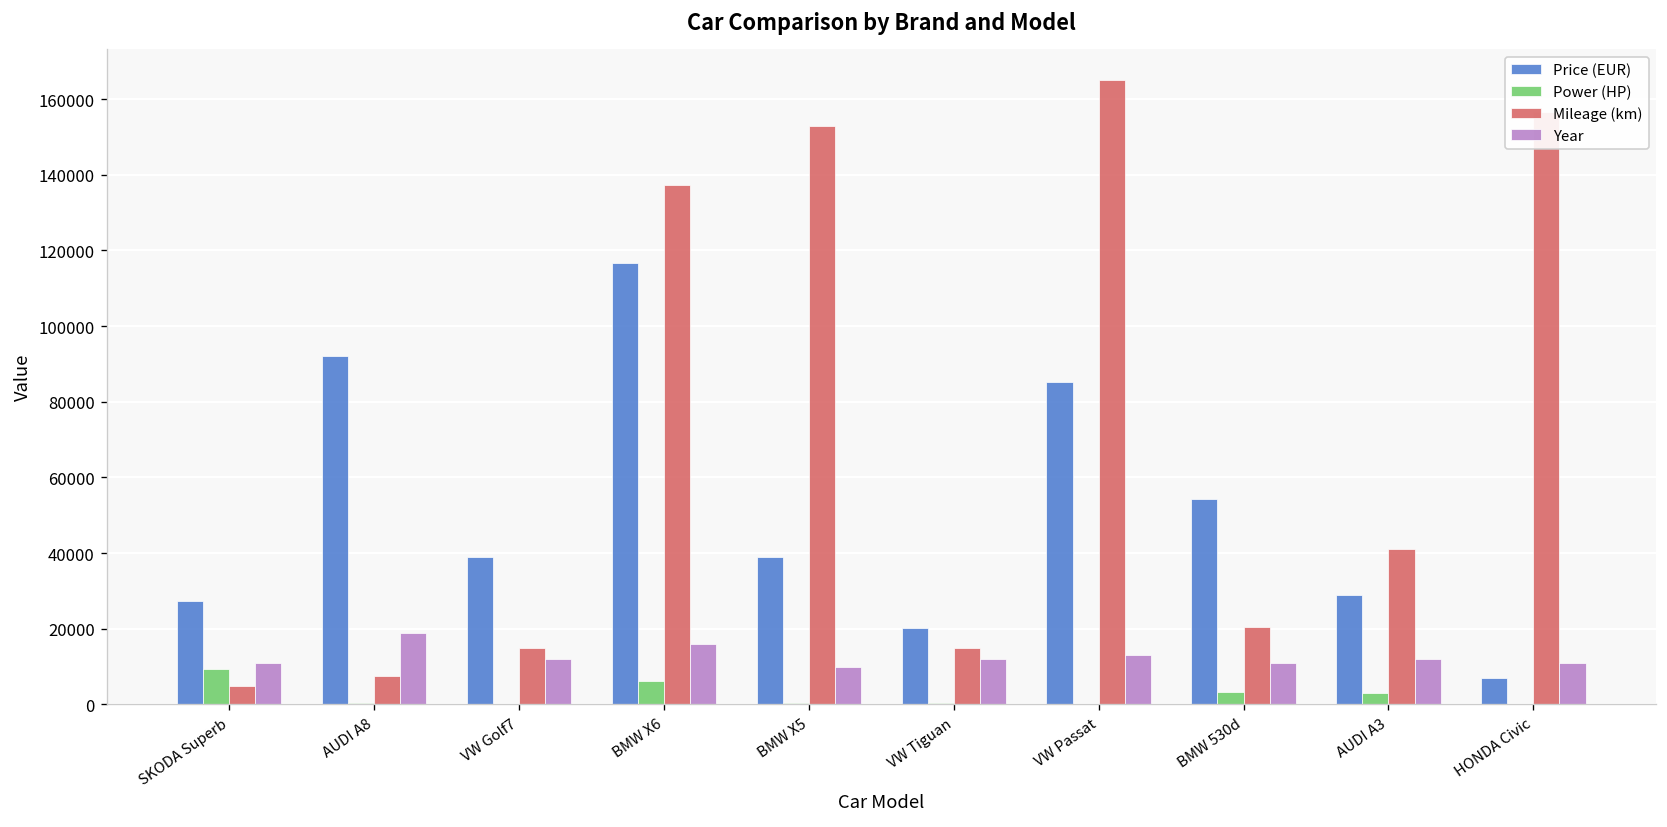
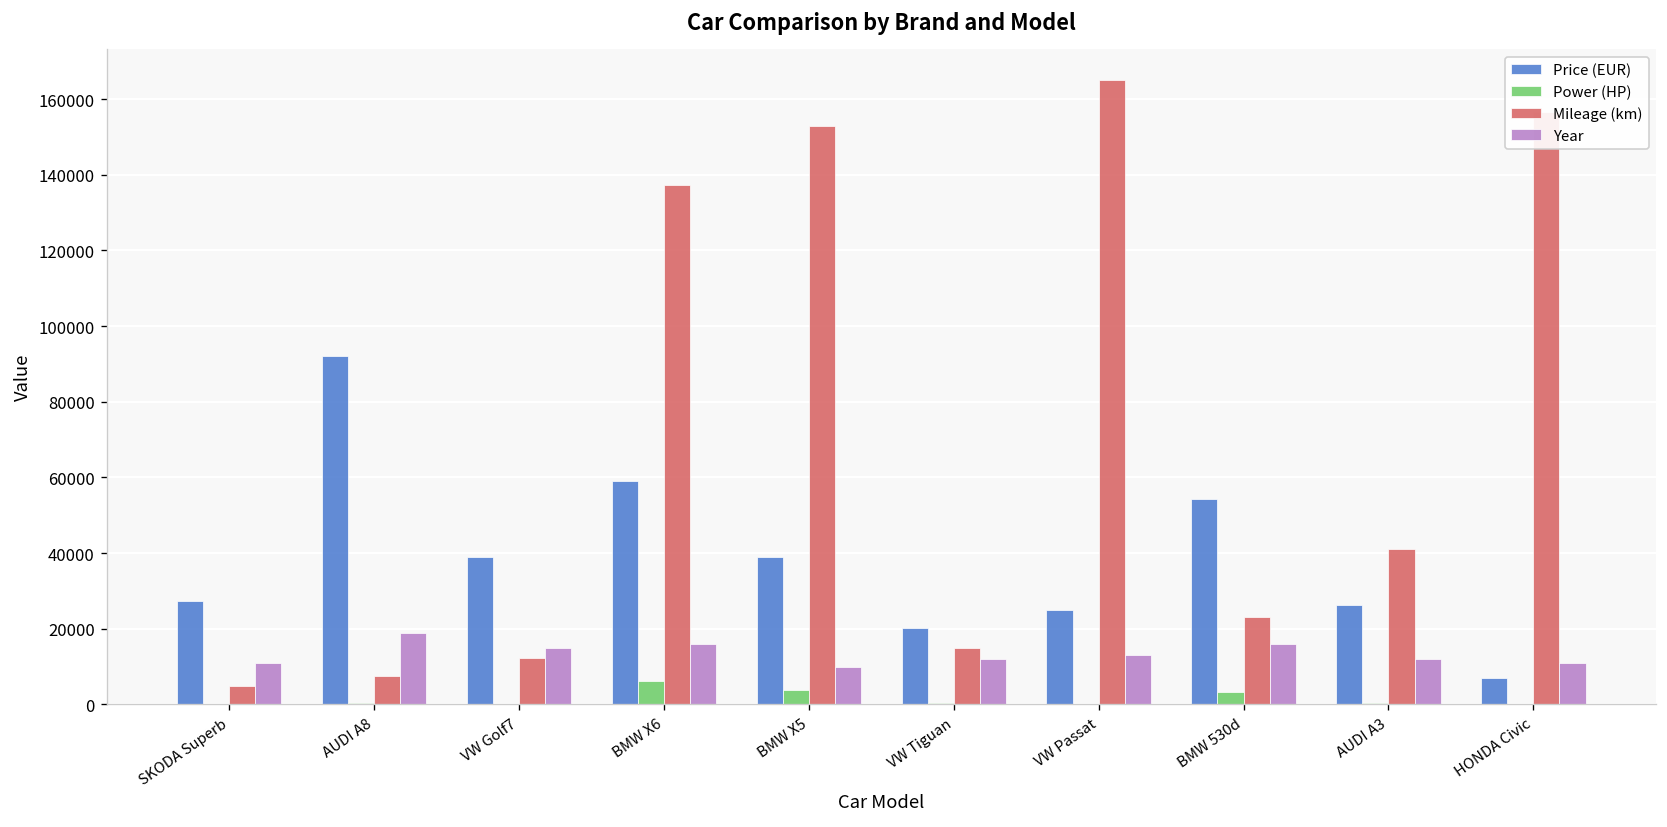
Power (HP), SKODA Superb: 9000 -> 0
Mileage (km), VW Golf7: 15000 -> 12000
Year, VW Golf7: 12000 -> 15000
Price (EUR), BMW X6: 117000 -> 59000
Power (HP), BMW X5: 0 -> 4000
Price (EUR), VW Passat: 85000 -> 25000
Mileage (km), BMW 530d: 20000 -> 23000
Year, BMW 530d: 11000 -> 16000
Price (EUR), AUDI A3: 29000 -> 26000
Power (HP), AUDI A3: 3000 -> 0
